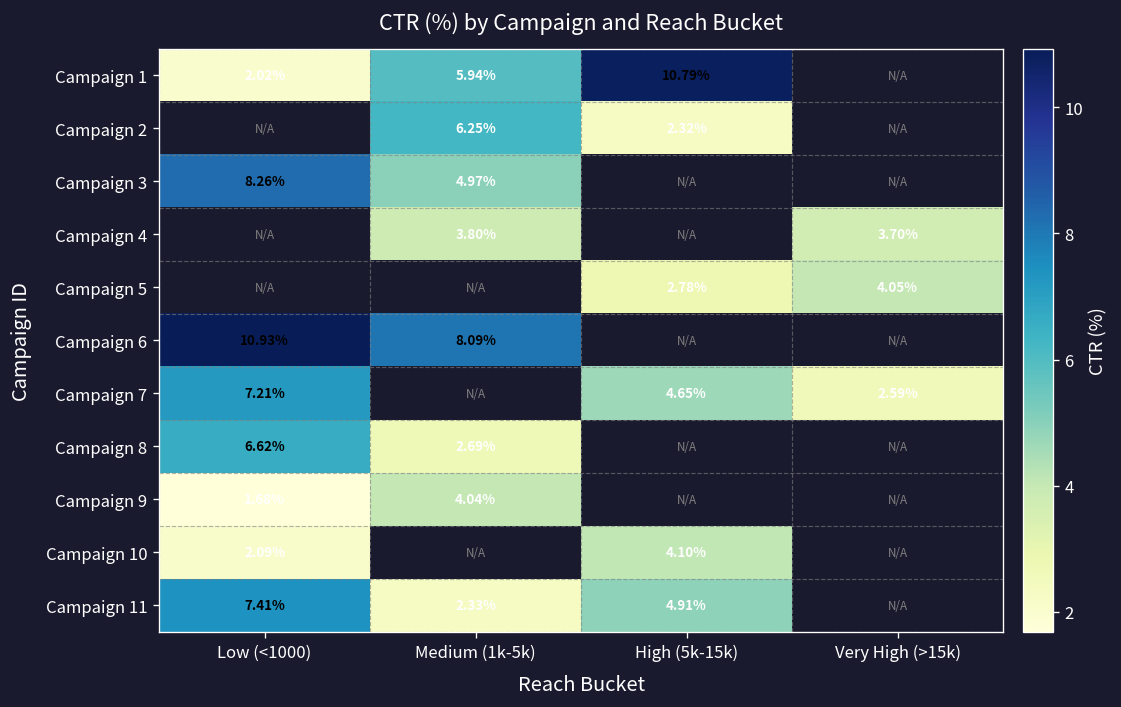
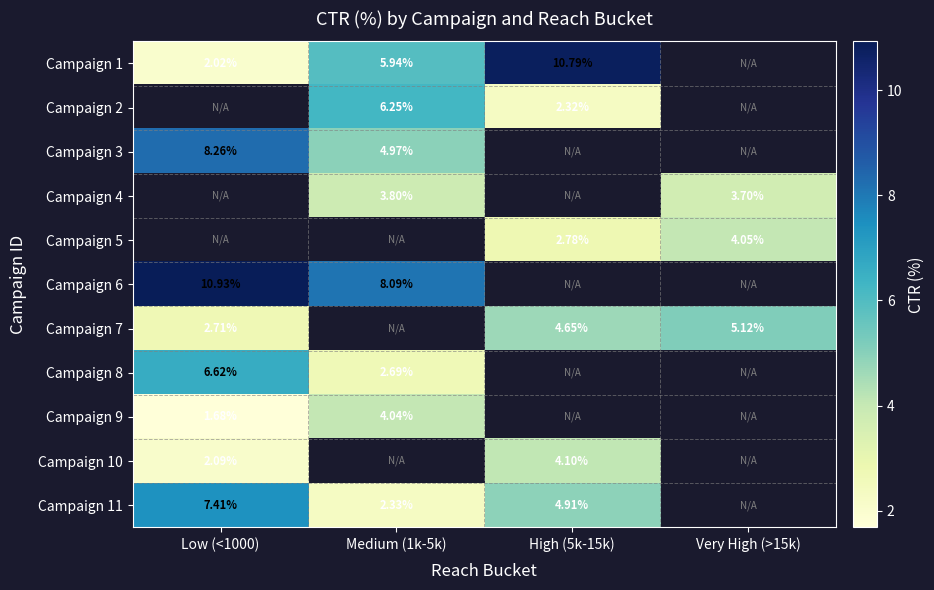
Campaign 7, Low (<1000): 7.21% -> 2.71%
Campaign 7, Very High (>15k): 2.59% -> 5.12%
